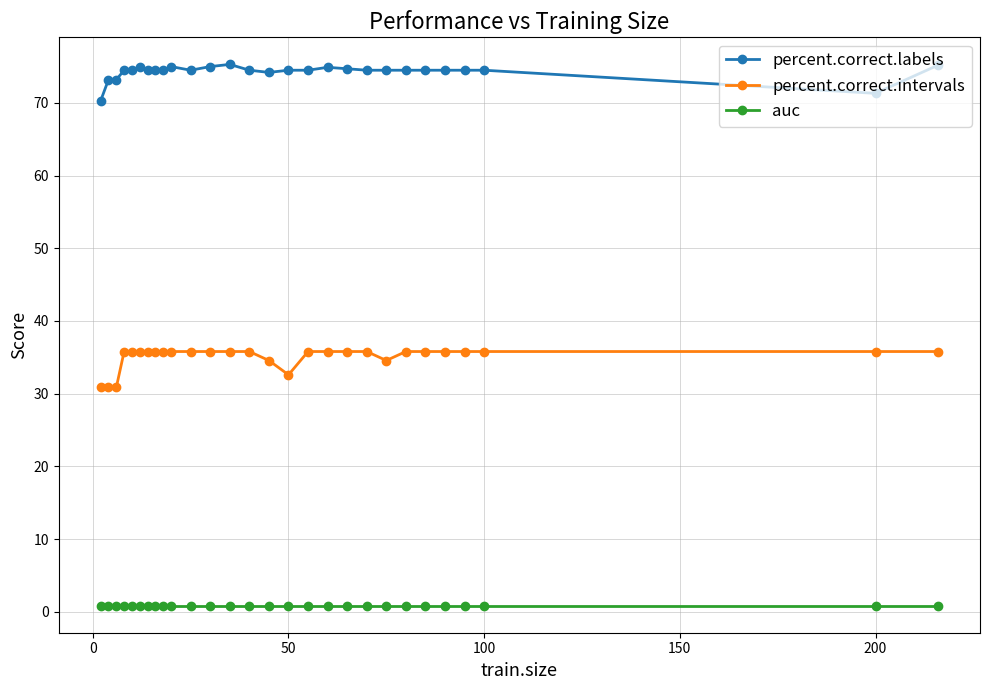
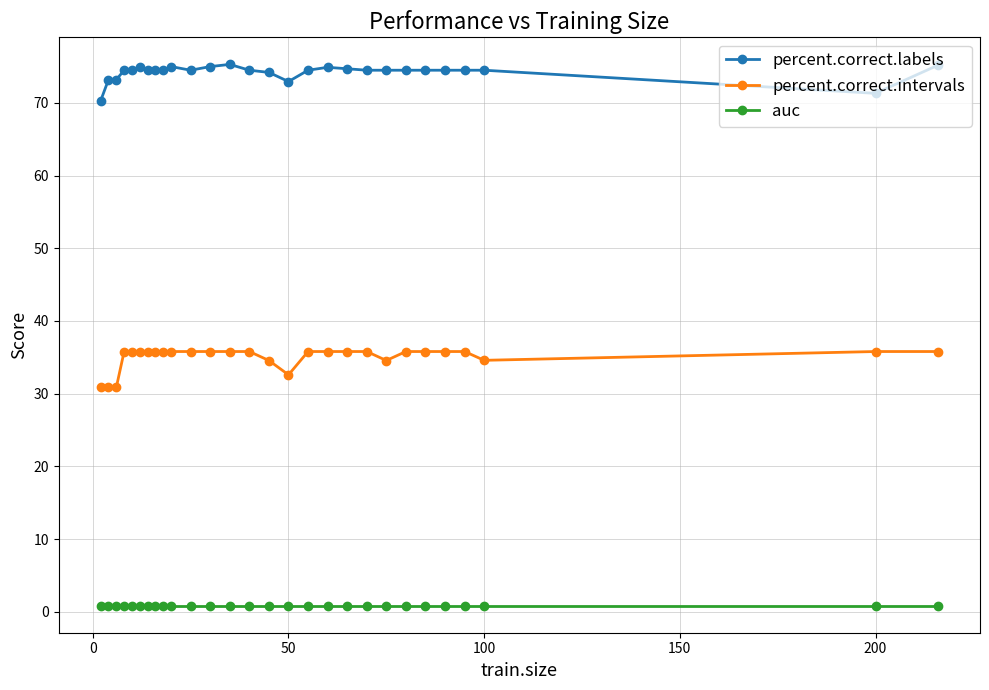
percent.correct.labels, 50: 74 -> 73
percent.correct.intervals, 100: 36 -> 35
